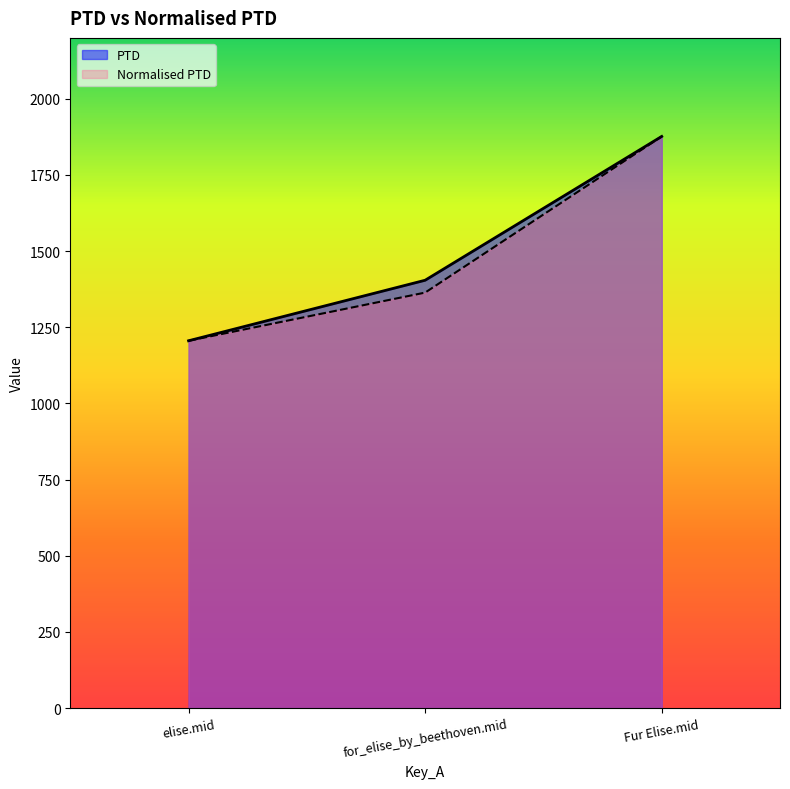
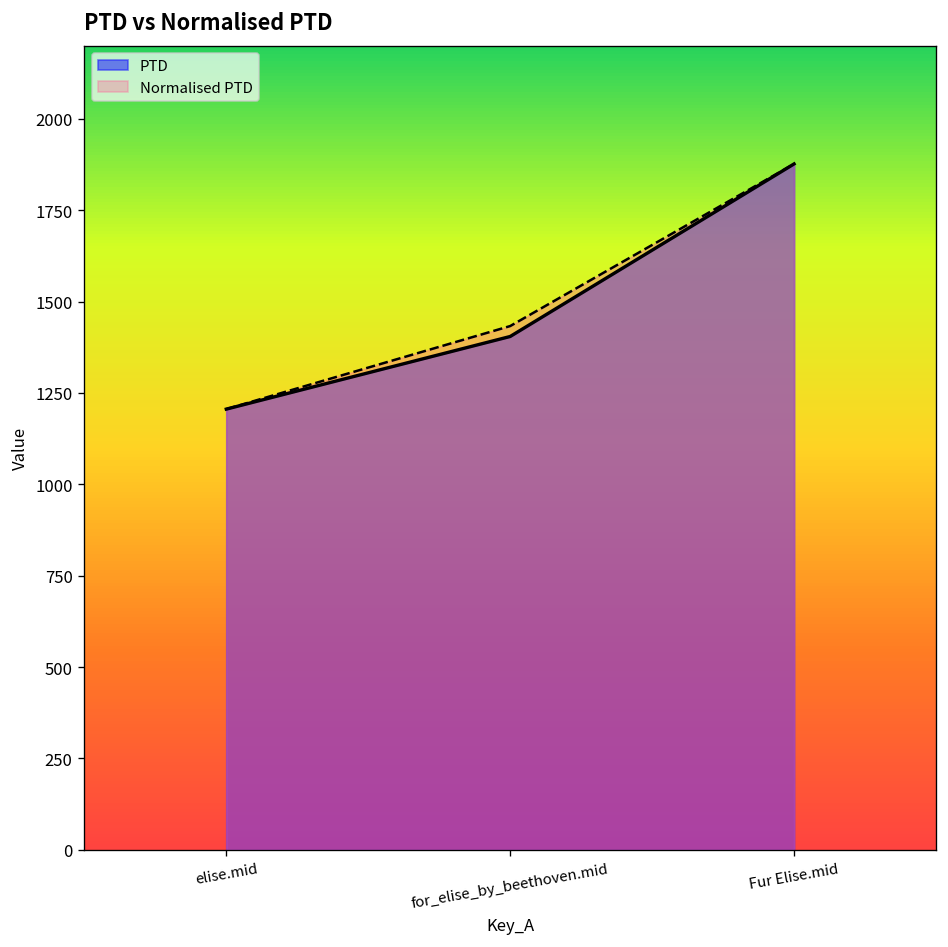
Normalised PTD, for_elise_by_beethoven.mid: 1360 -> 1430
